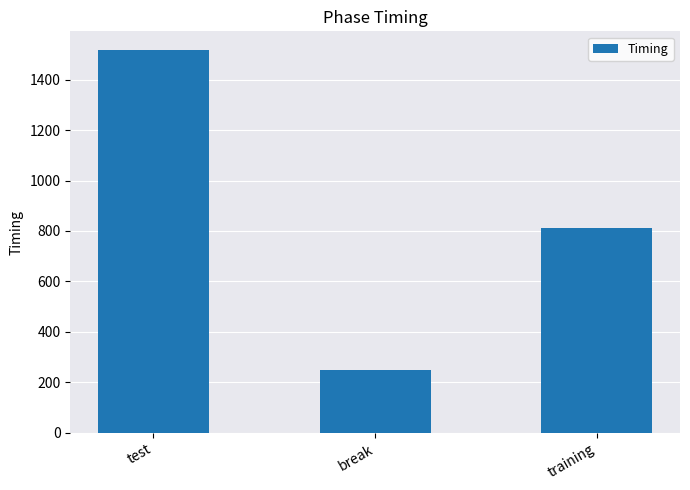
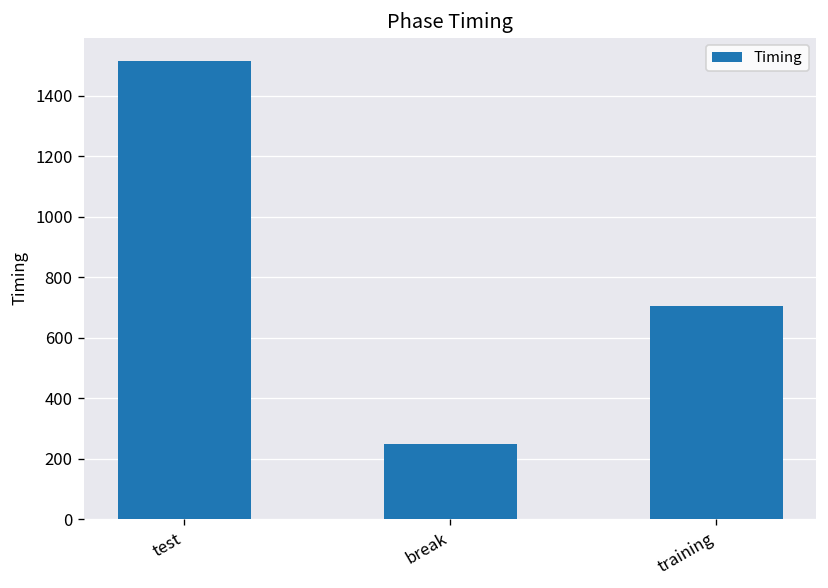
training: 810 -> 700
